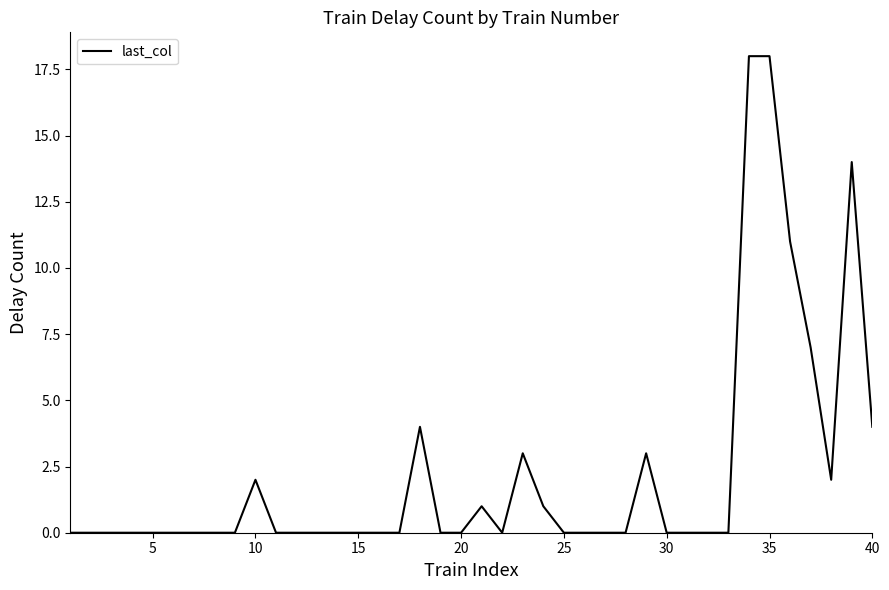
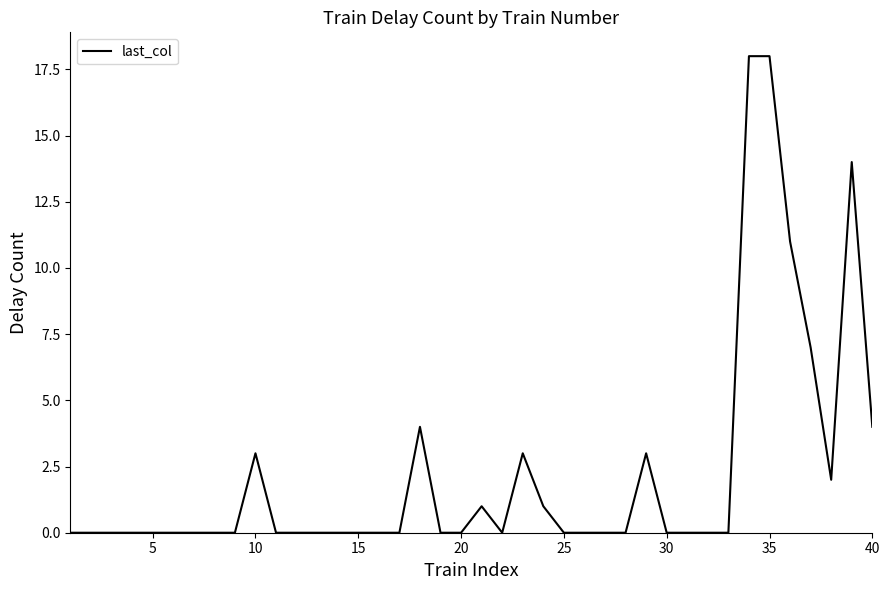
10: 2 -> 3
